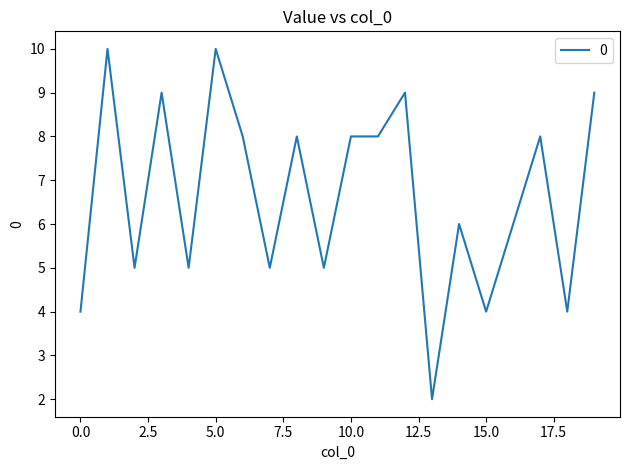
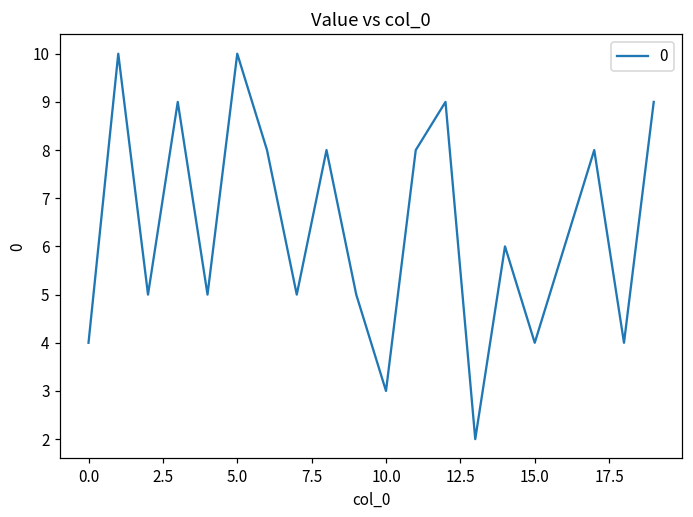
10.0: 8 -> 3
